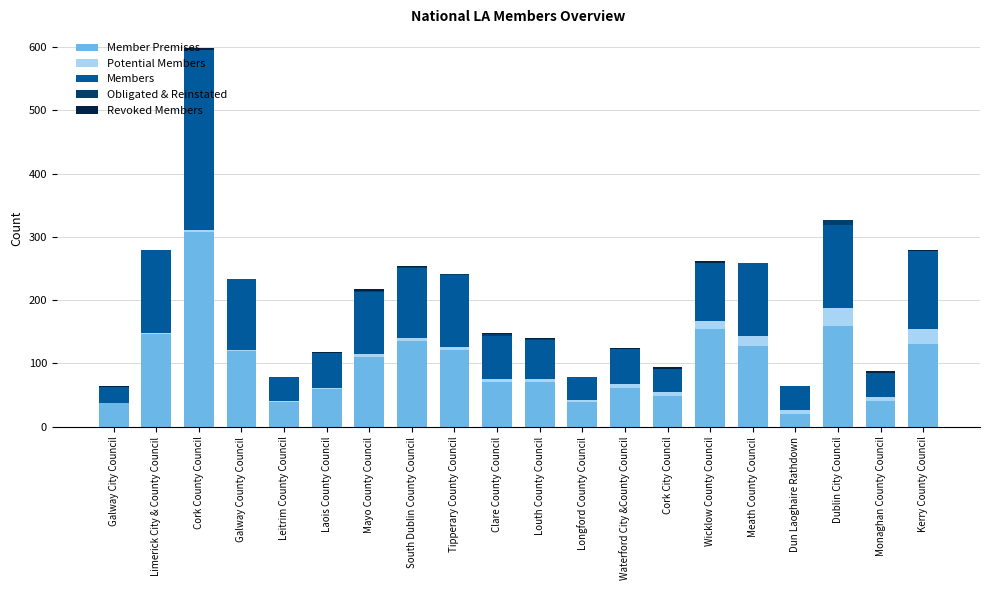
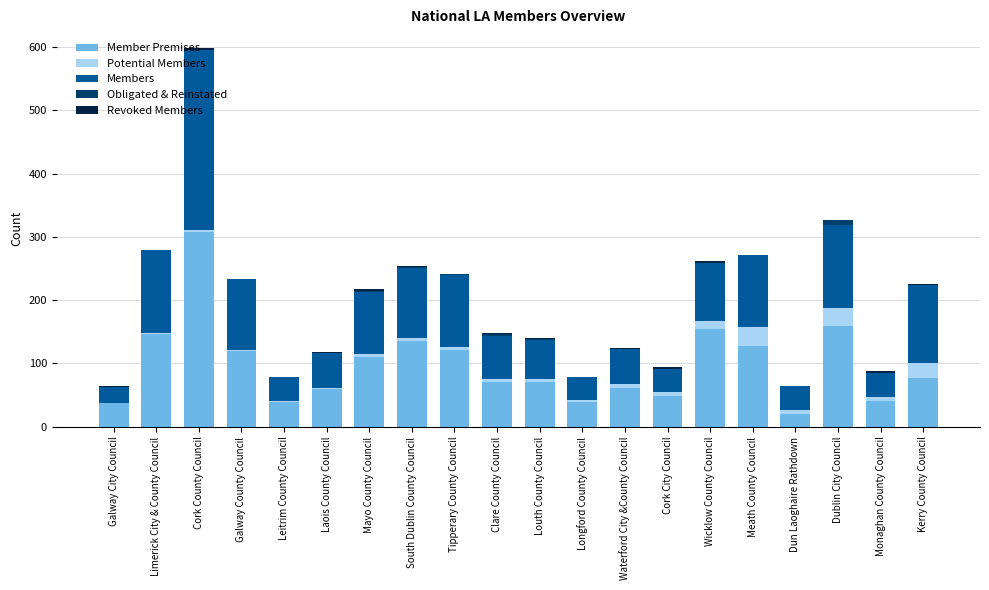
Potential Members, Meath County Council: 20 -> 30
Member Premises, Kerry County Council: 130 -> 80
